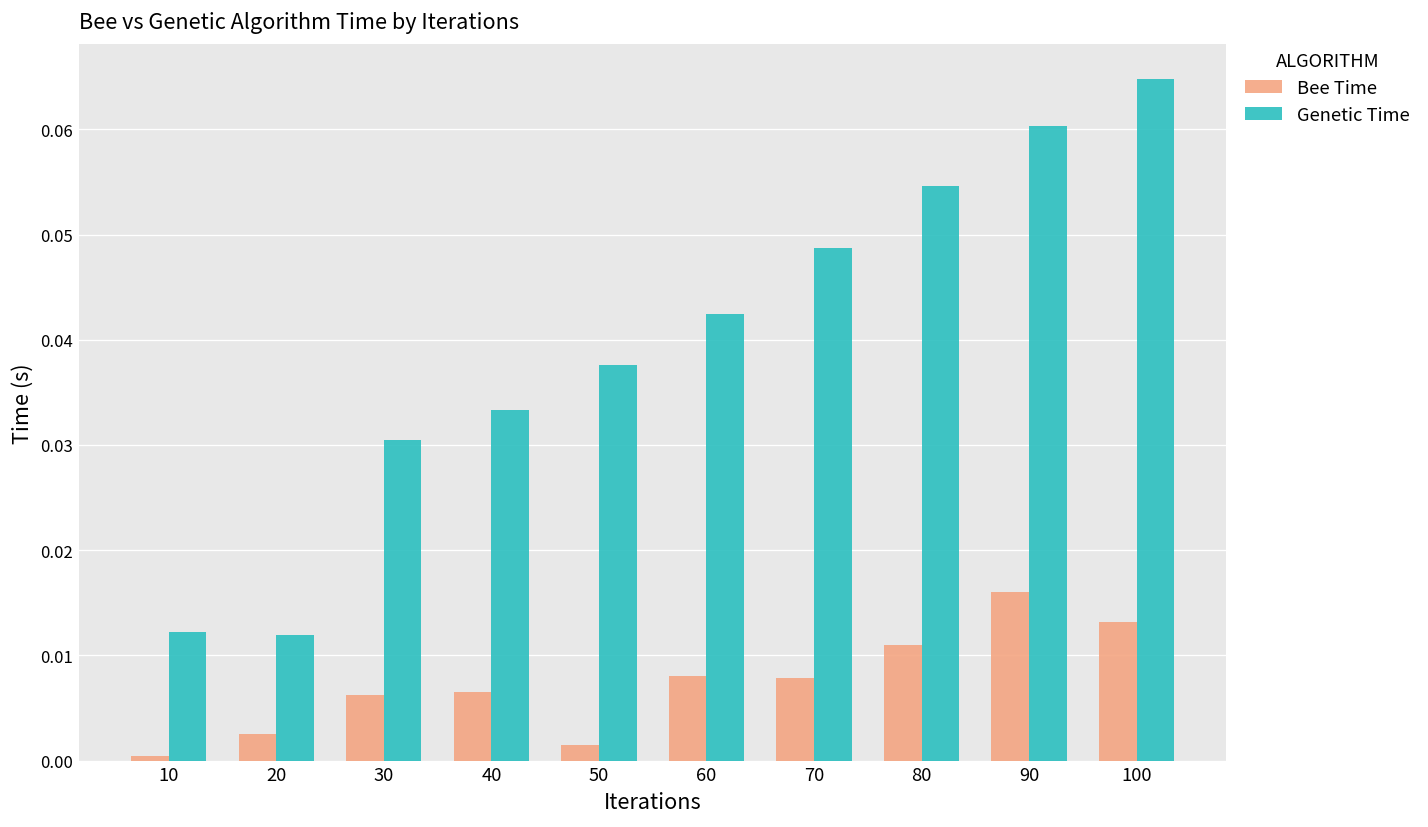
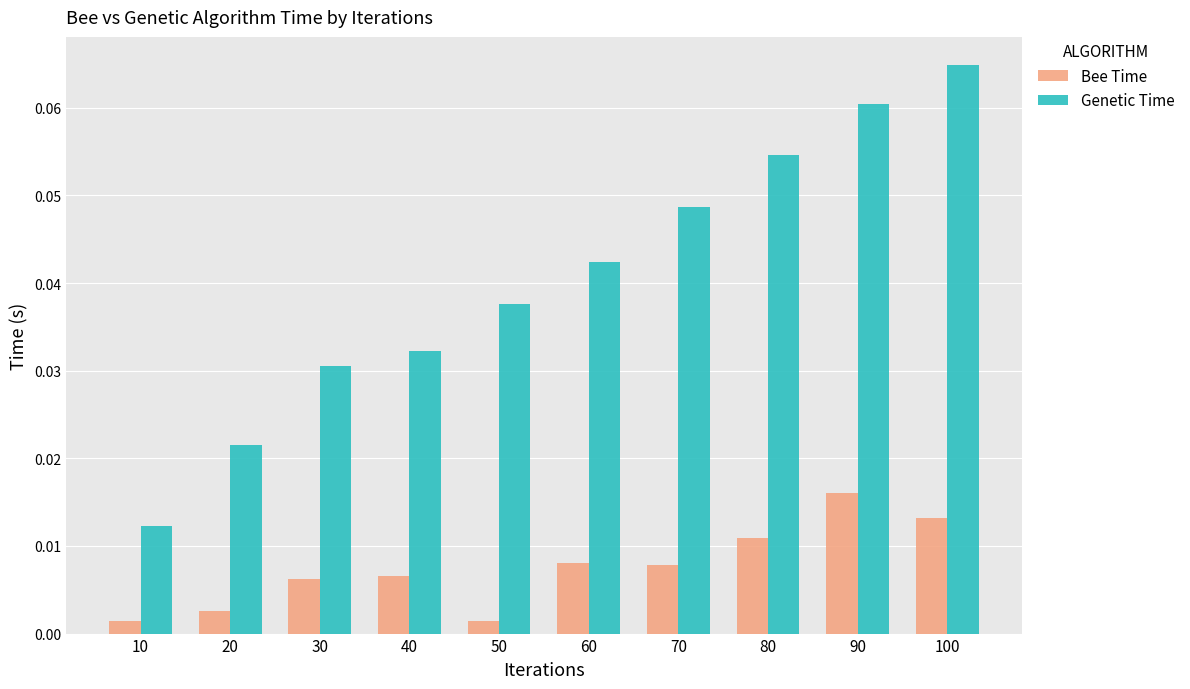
Bee Time, 10: 0.000 -> 0.001
Genetic Time, 20: 0.012 -> 0.021
Genetic Time, 40: 0.033 -> 0.032
